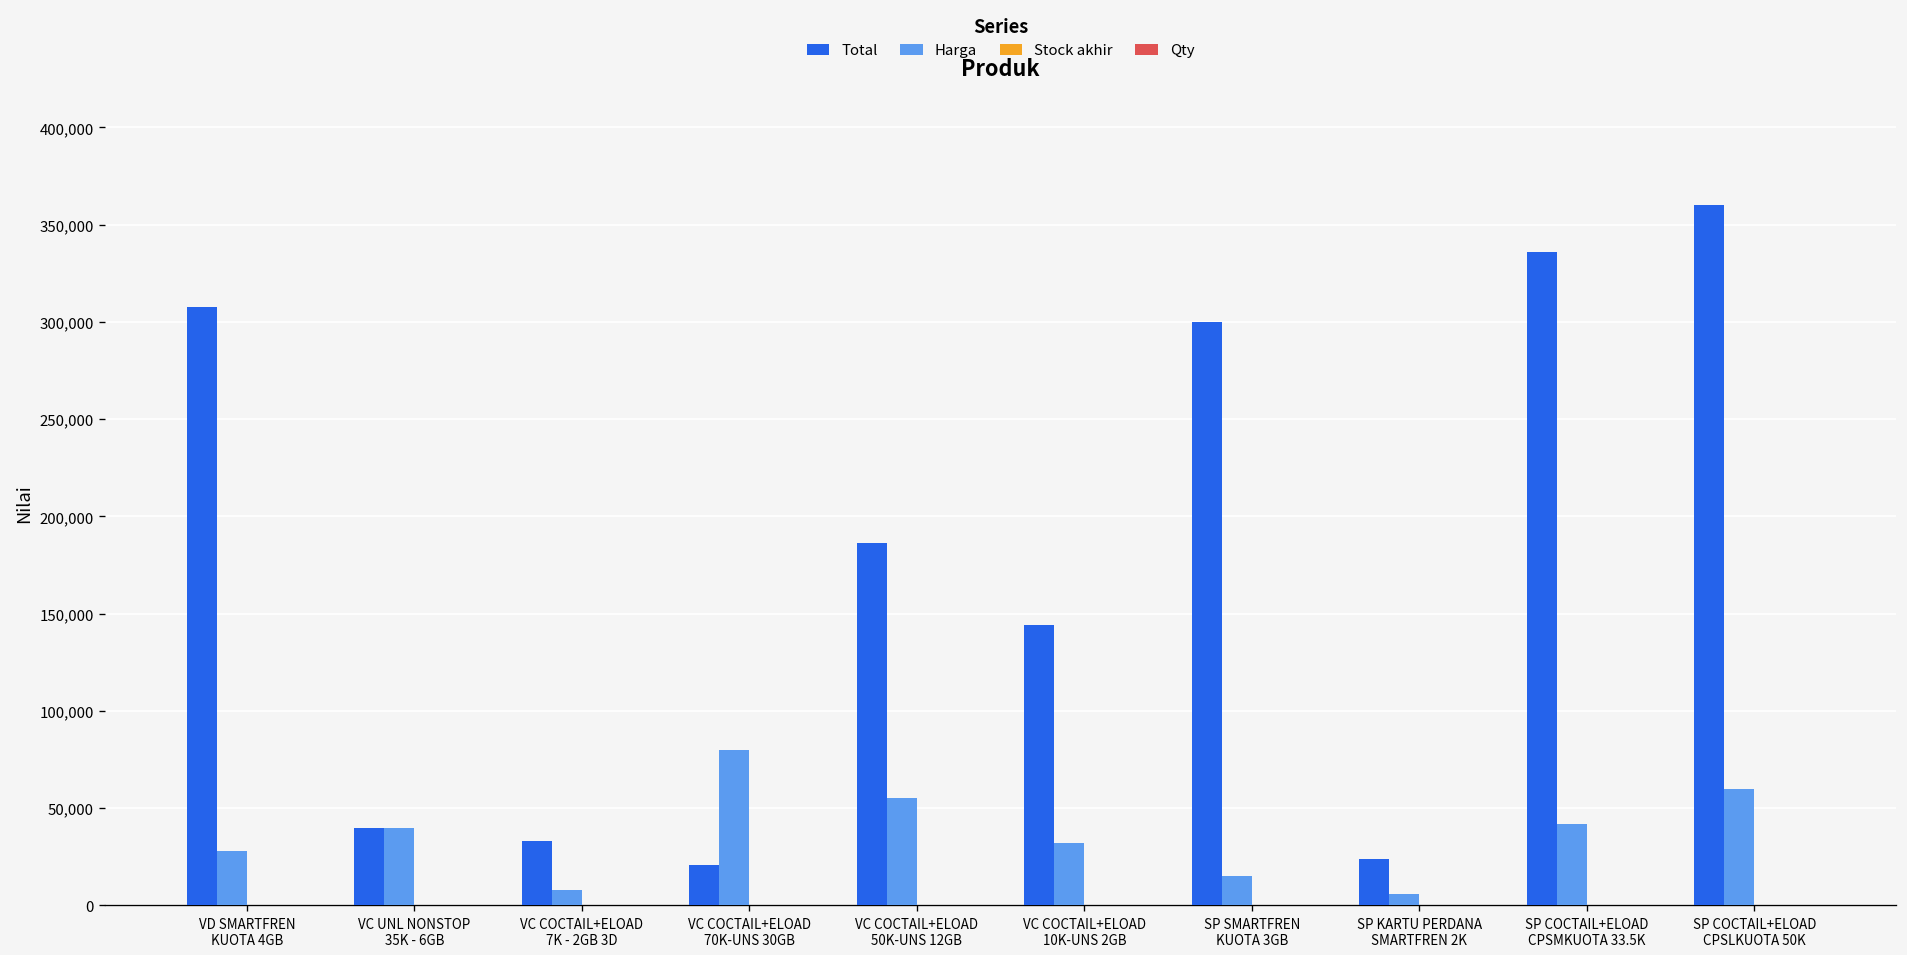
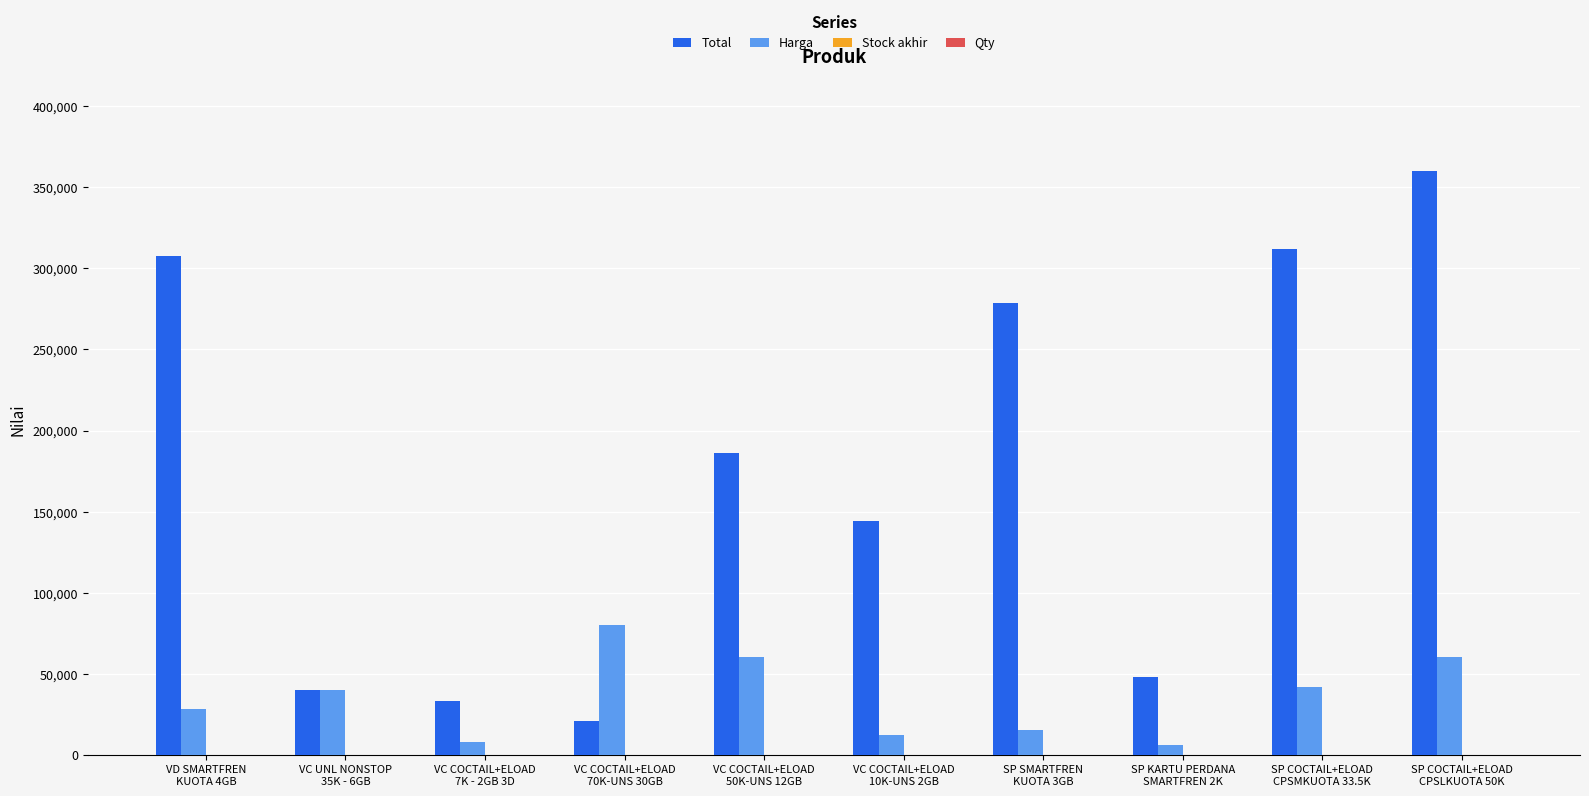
Harga, VC COCTAIL+ELOAD 50K-UNS 12GB: 55,000 -> 61,000
Harga, VC COCTAIL+ELOAD 10K-UNS 2GB: 32,000 -> 12,000
Total, SP SMARTFREN KUOTA 3GB: 300,000 -> 279,000
Total, SP KARTU PERDANA SMARTFREN 2K: 24,000 -> 48,000
Total, SP COCTAIL+ELOAD CPSMKUOTA 33.5K: 336,000 -> 312,000
